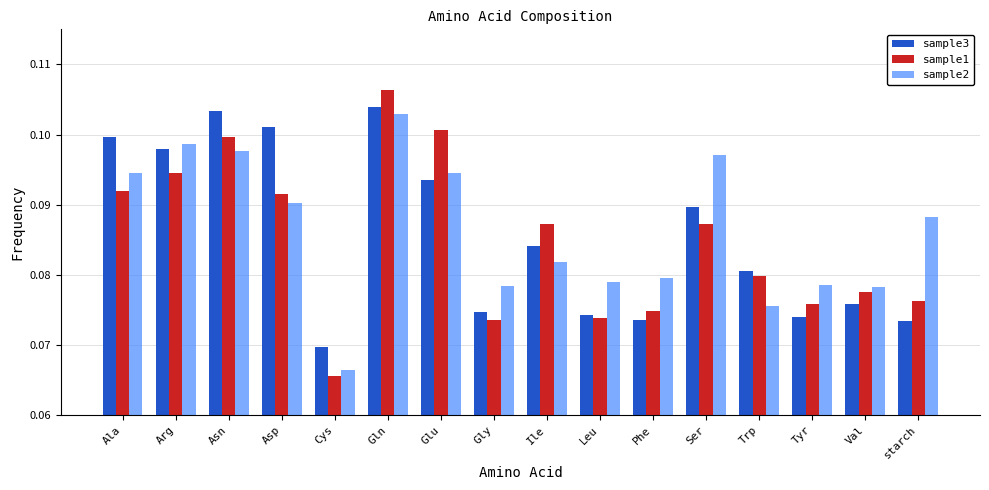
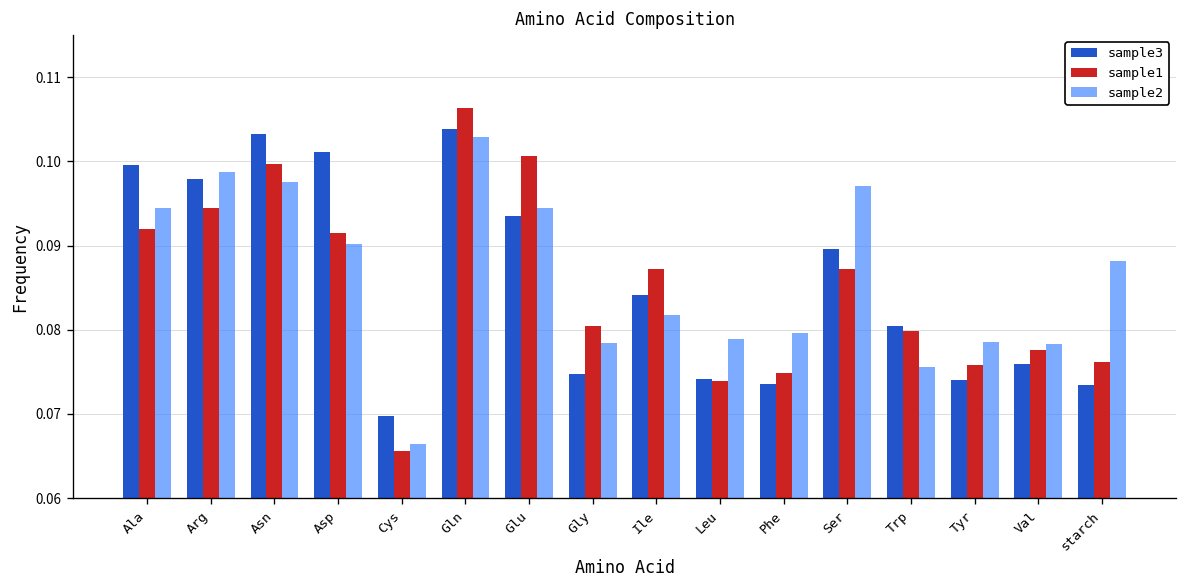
sample1, Gly: 0.074 -> 0.081
